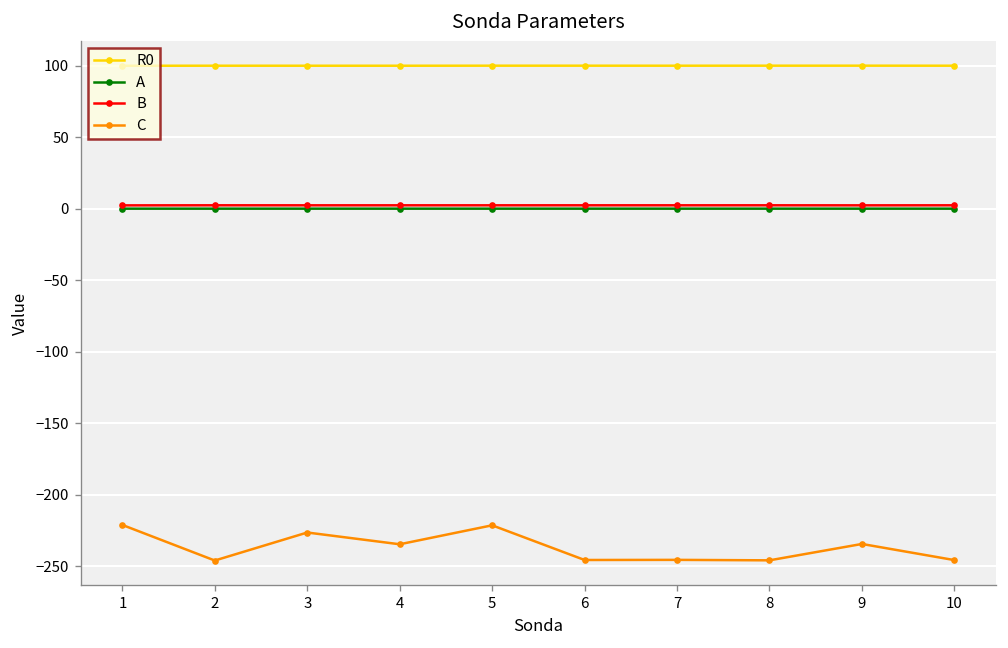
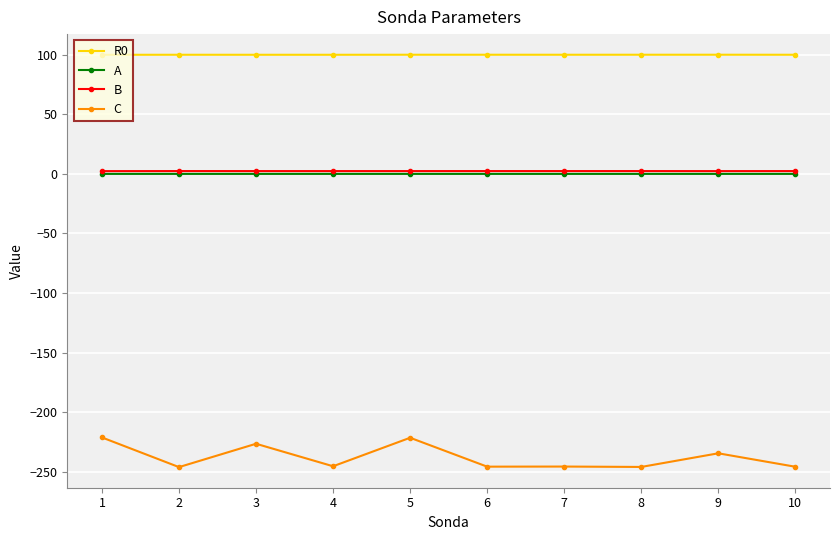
C, 4: -235 -> -245
